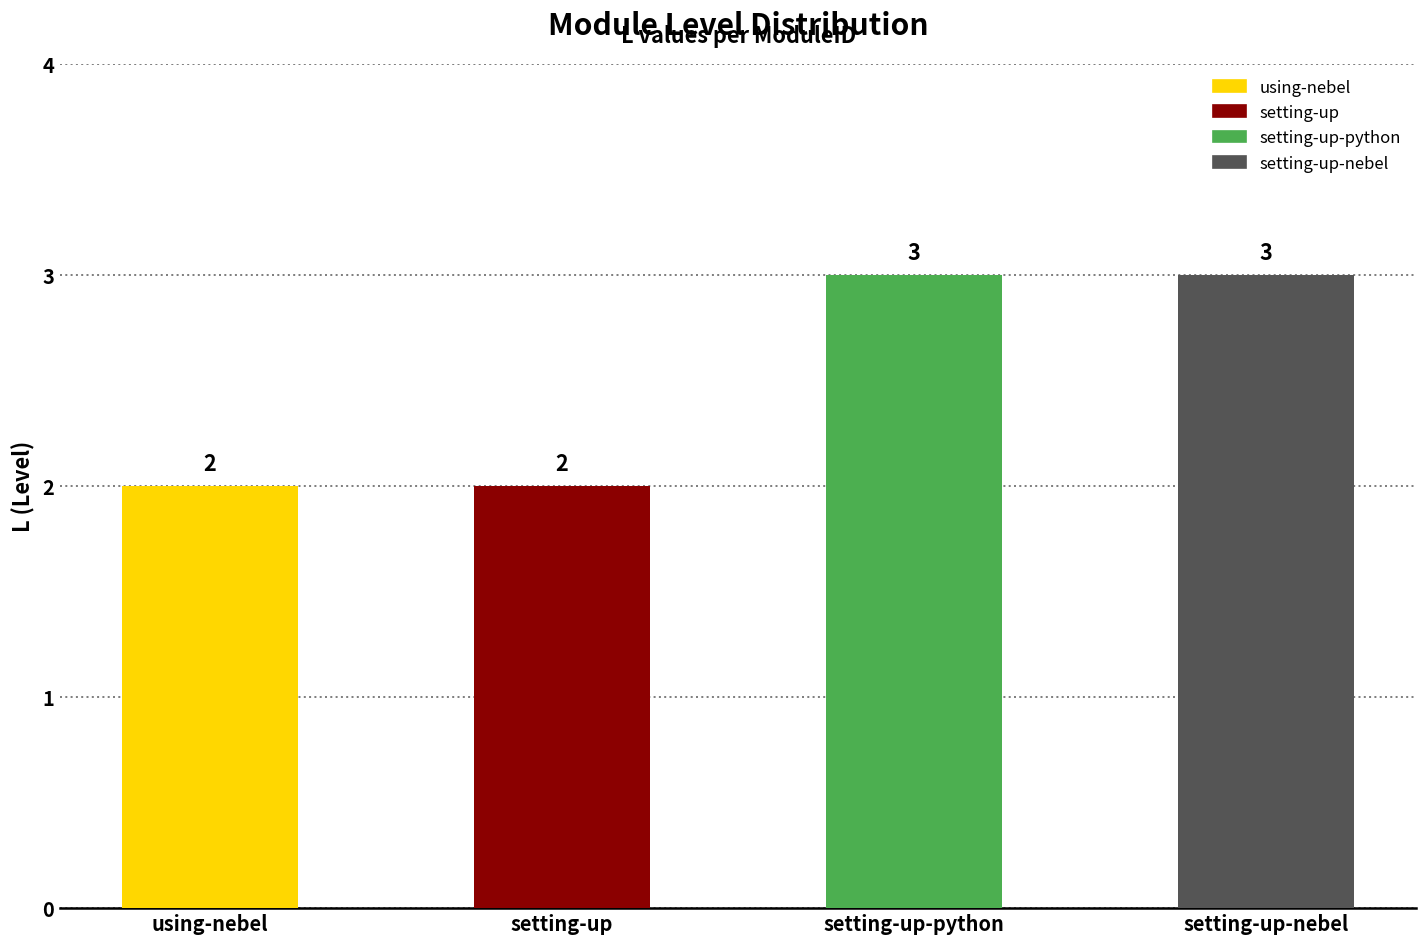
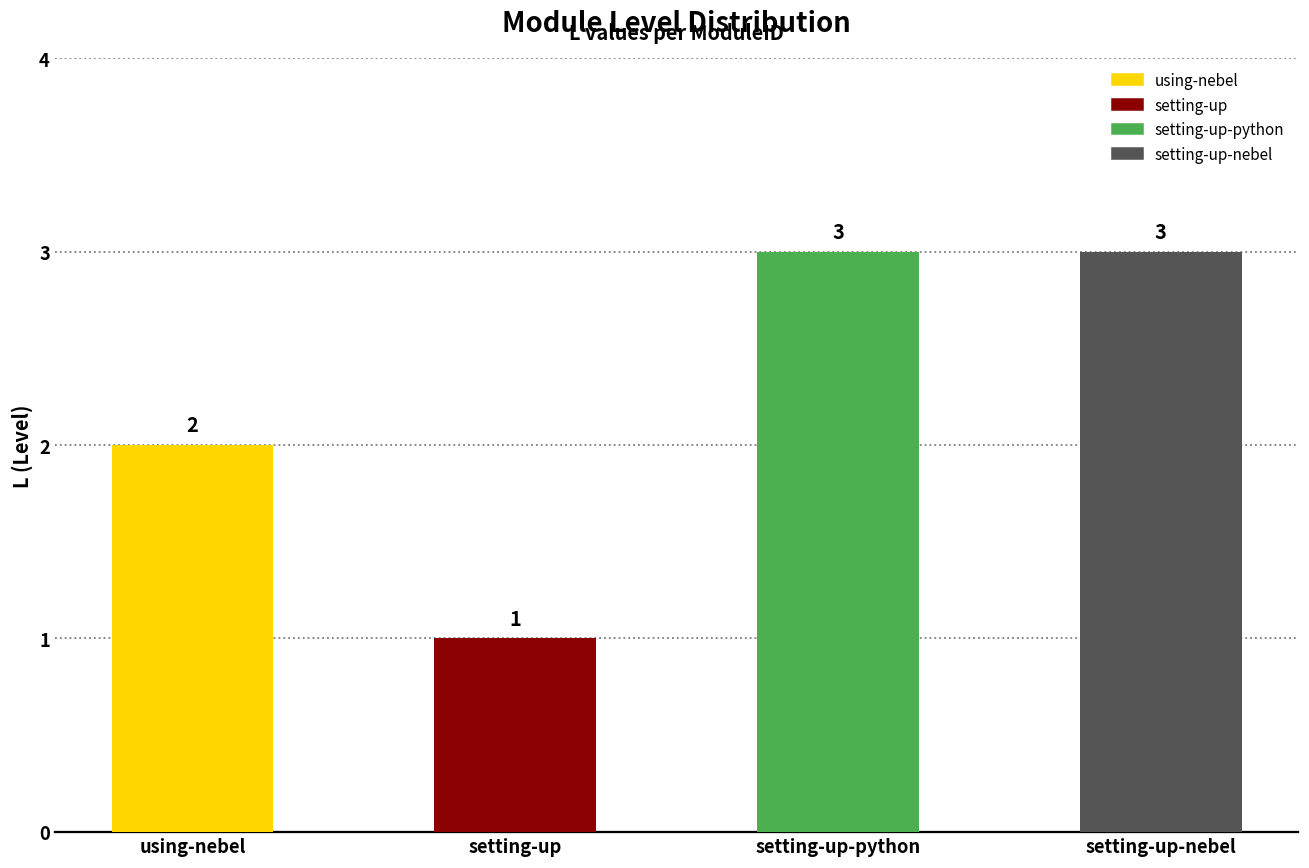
setting-up: 2 -> 1
